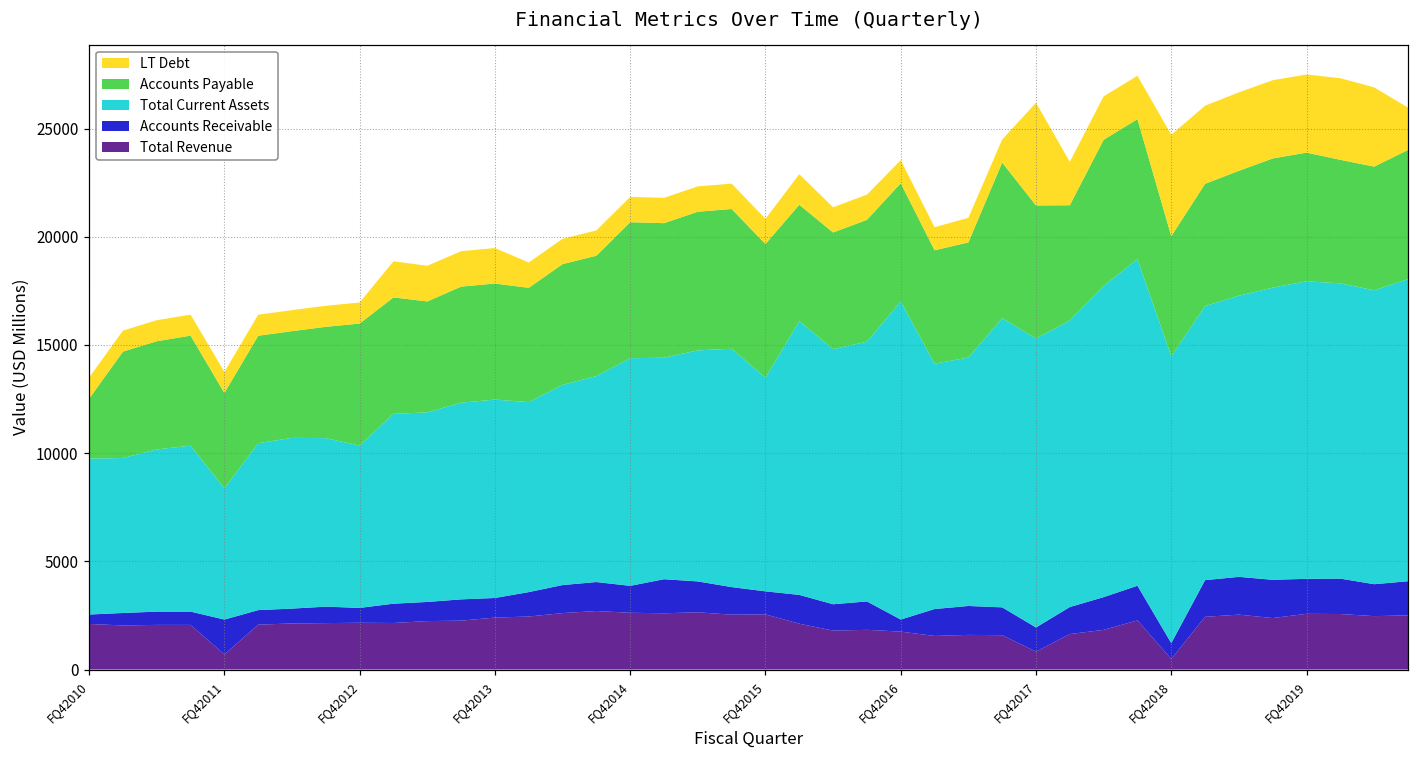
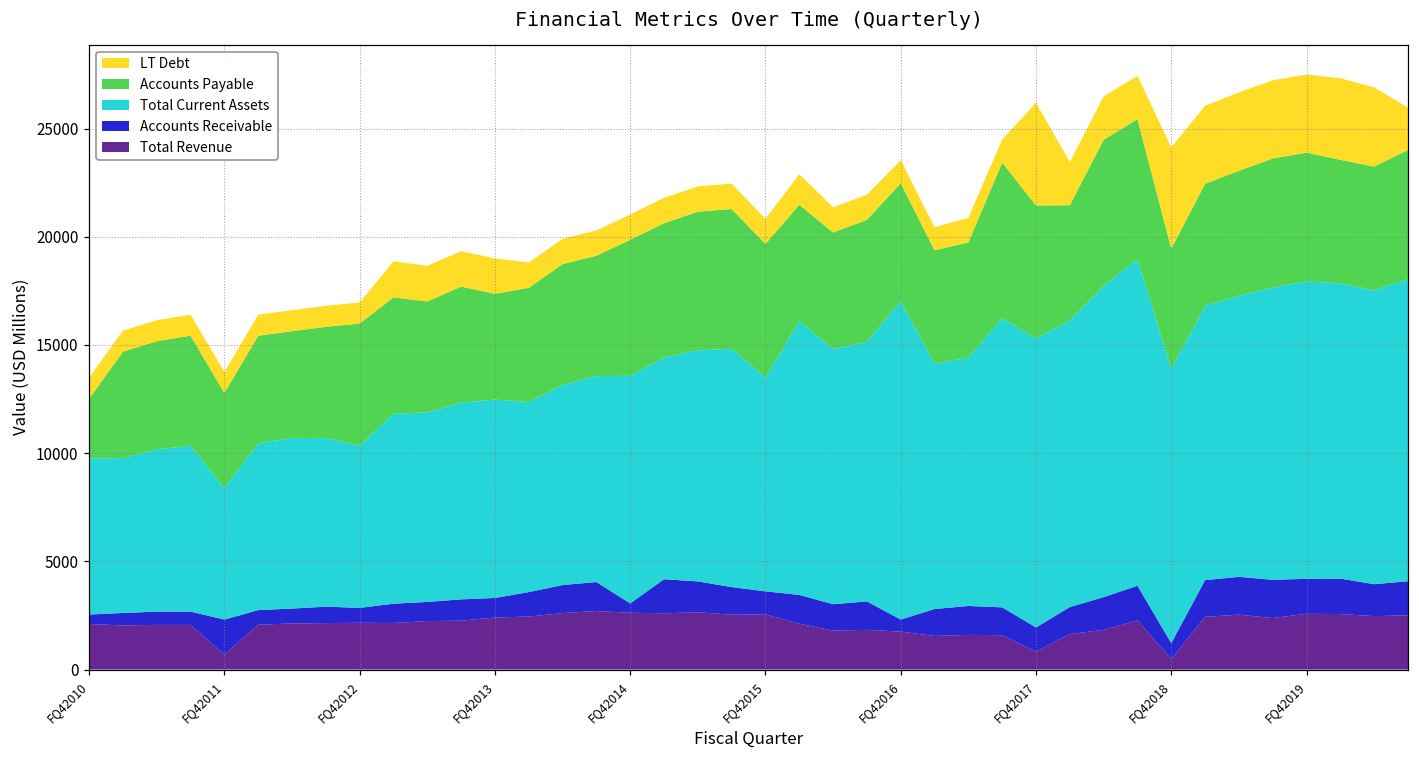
Accounts Payable, FQ42013: 5400 -> 4900
Accounts Receivable, FQ42014: 1200 -> 400
Total Current Assets, FQ42018: 13300 -> 12700
